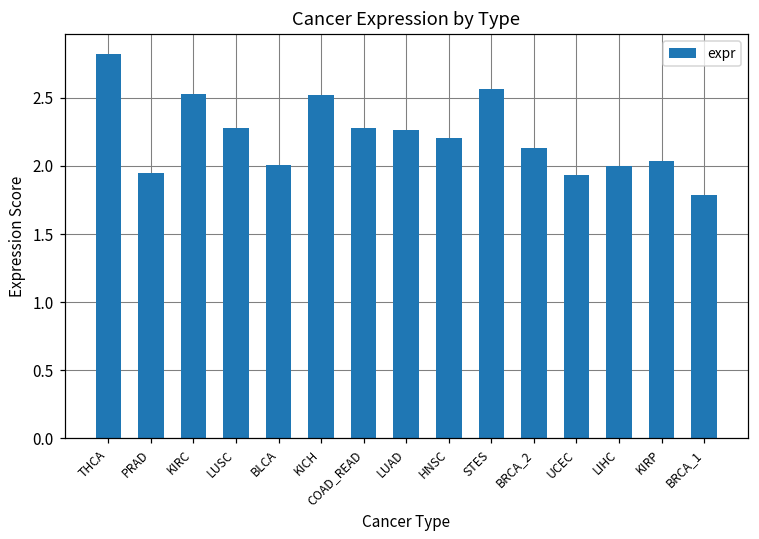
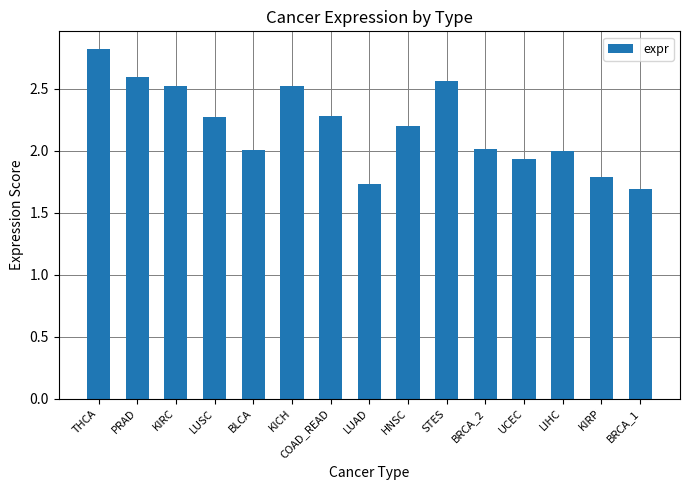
PRAD: 1.95 -> 2.60
LUAD: 2.26 -> 1.74
BRCA_2: 2.13 -> 2.02
KIRP: 2.04 -> 1.79
BRCA_1: 1.79 -> 1.69
